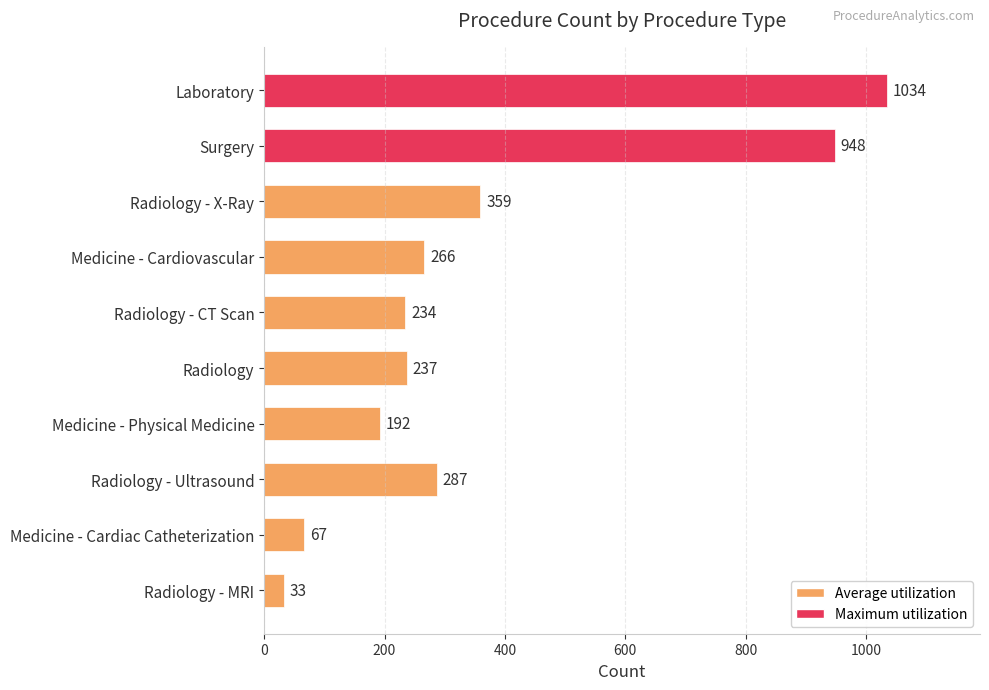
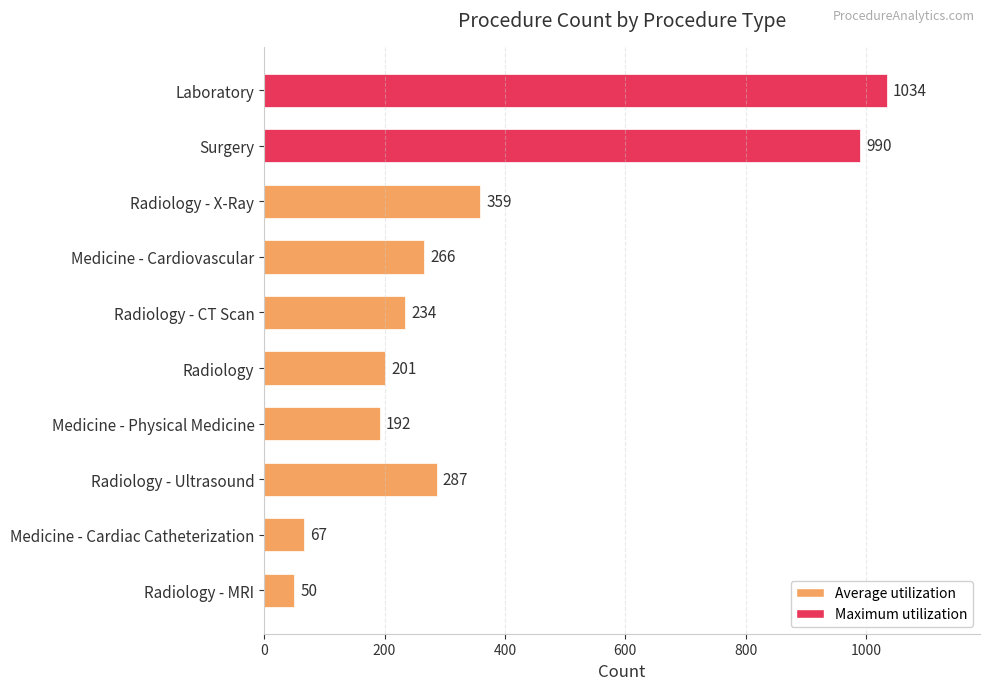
Surgery: 948 -> 990
Radiology: 237 -> 201
Radiology - MRI: 33 -> 50
